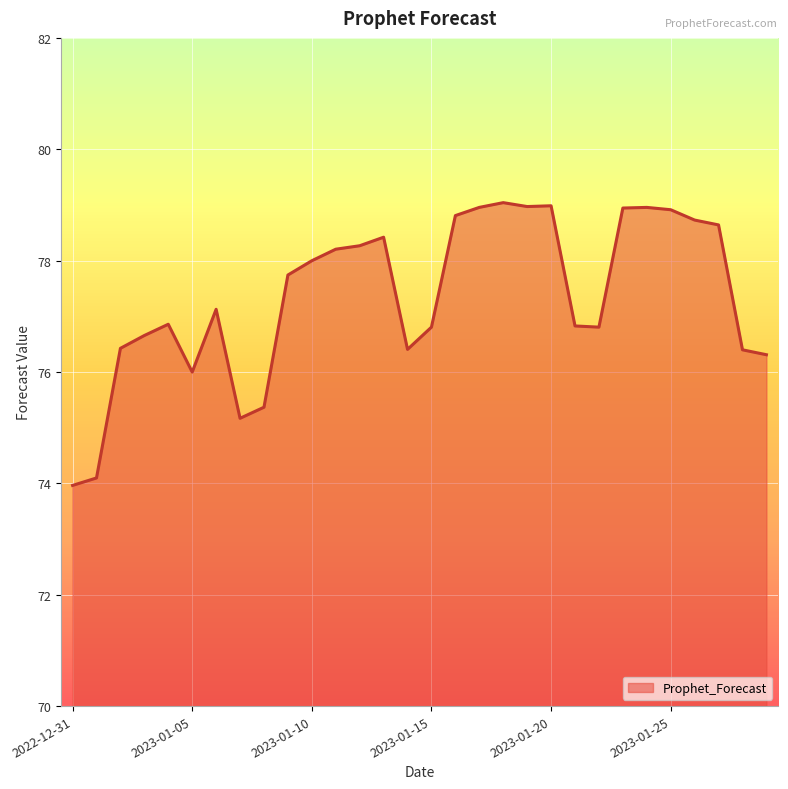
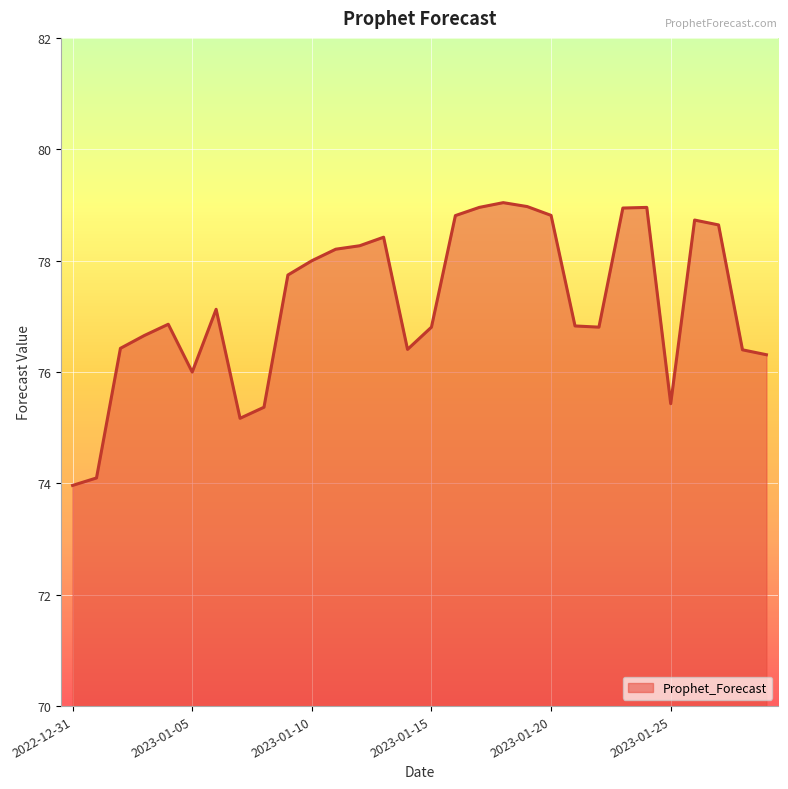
2023-01-20: 79.0 -> 78.8
2023-01-25: 78.9 -> 75.4
